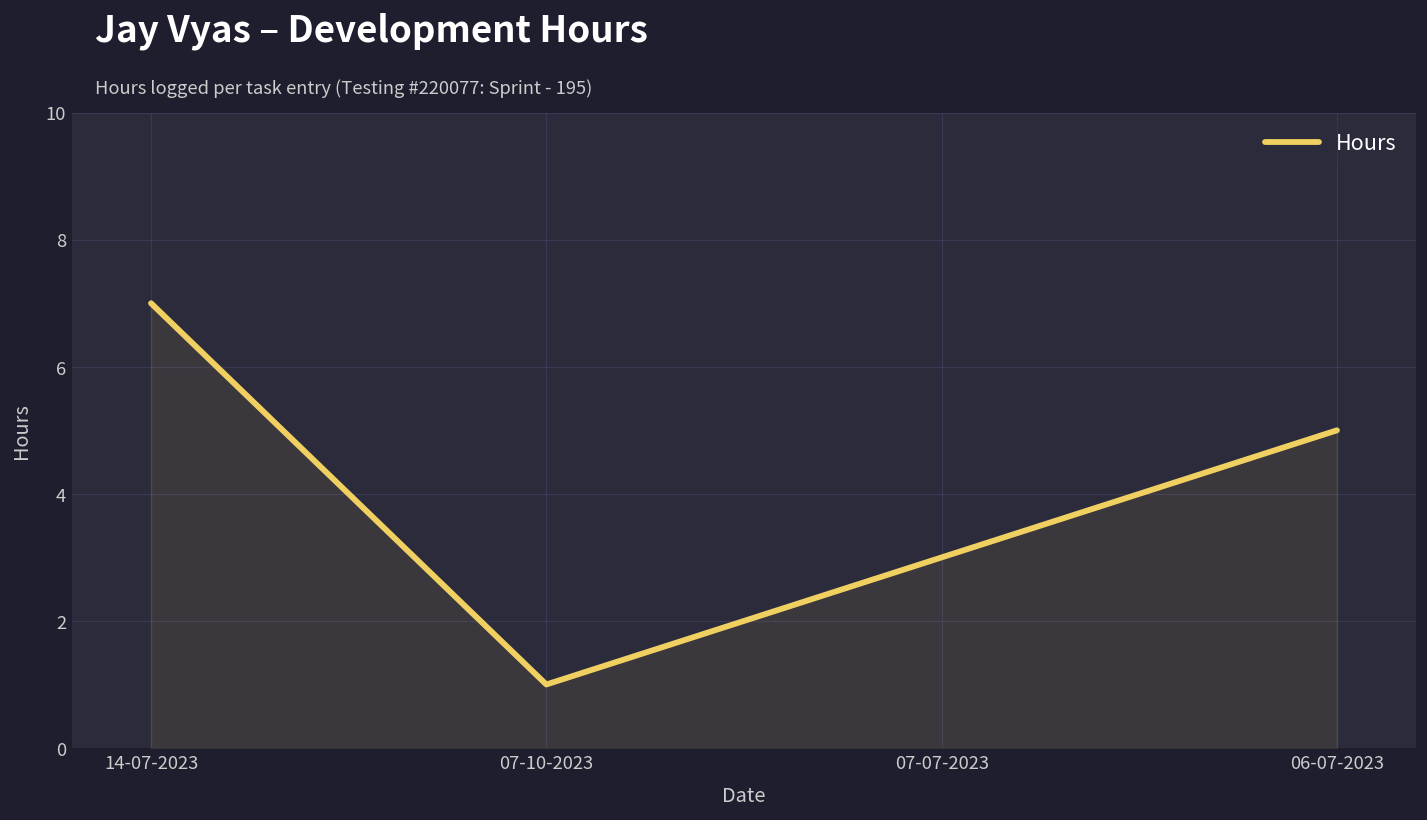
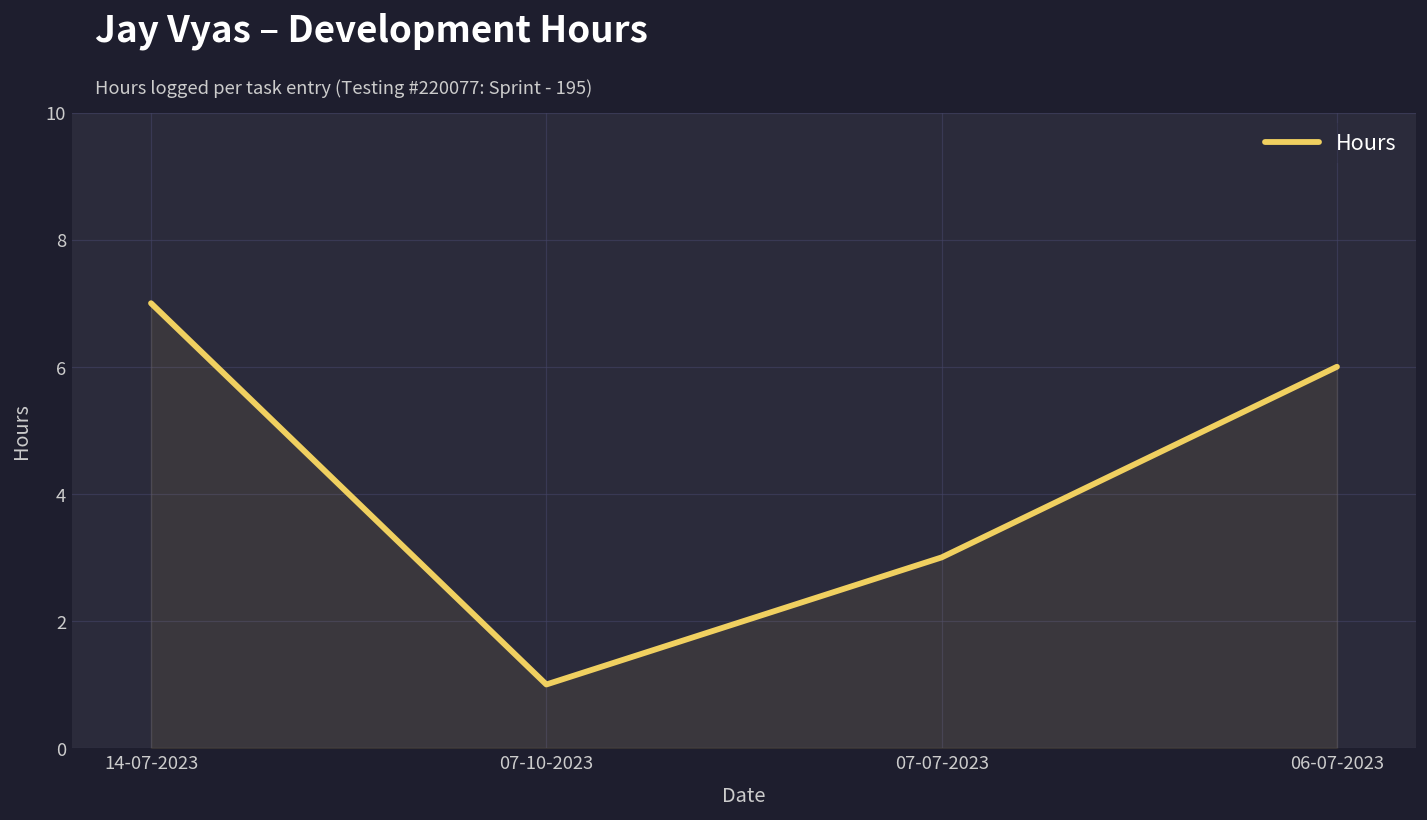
06-07-2023: 5 -> 6
